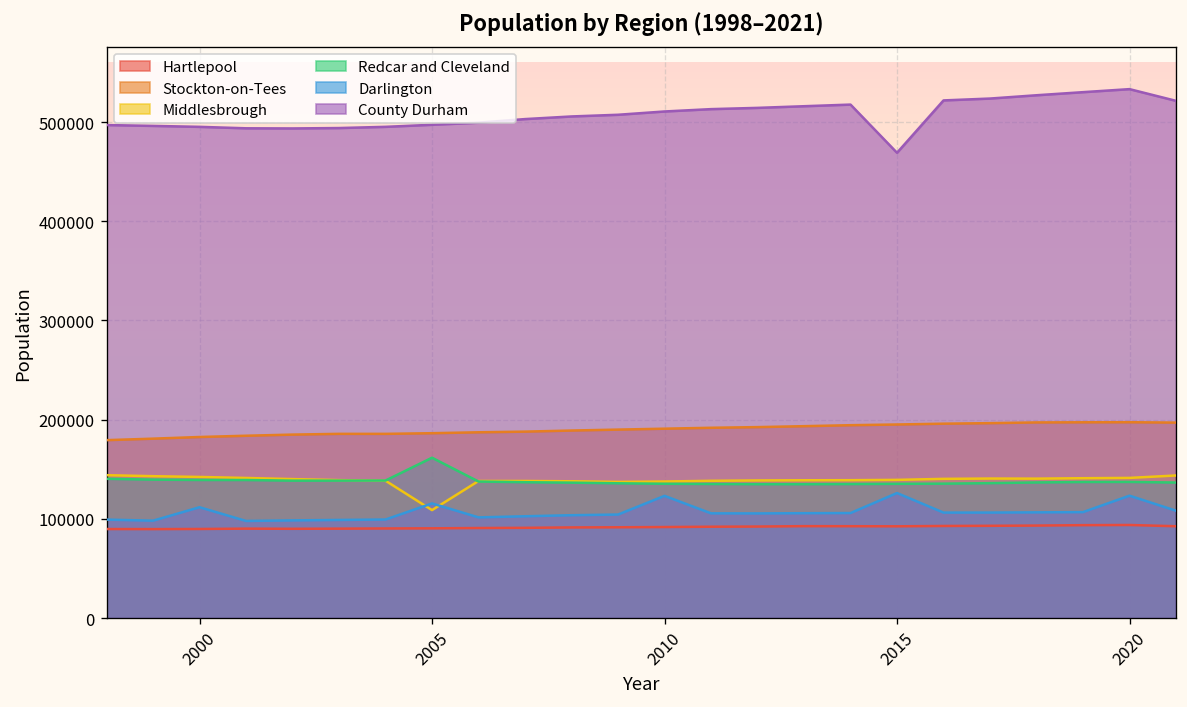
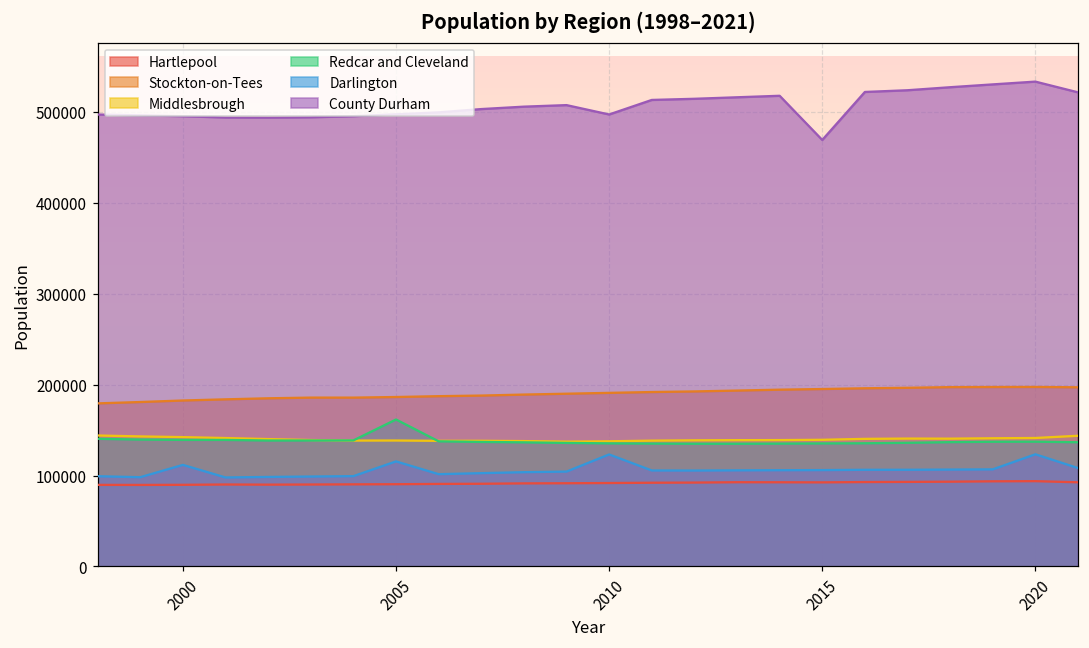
Middlesbrough, 2005: 110000 -> 140000
County Durham, 2010: 510000 -> 500000
Darlington, 2015: 130000 -> 110000
